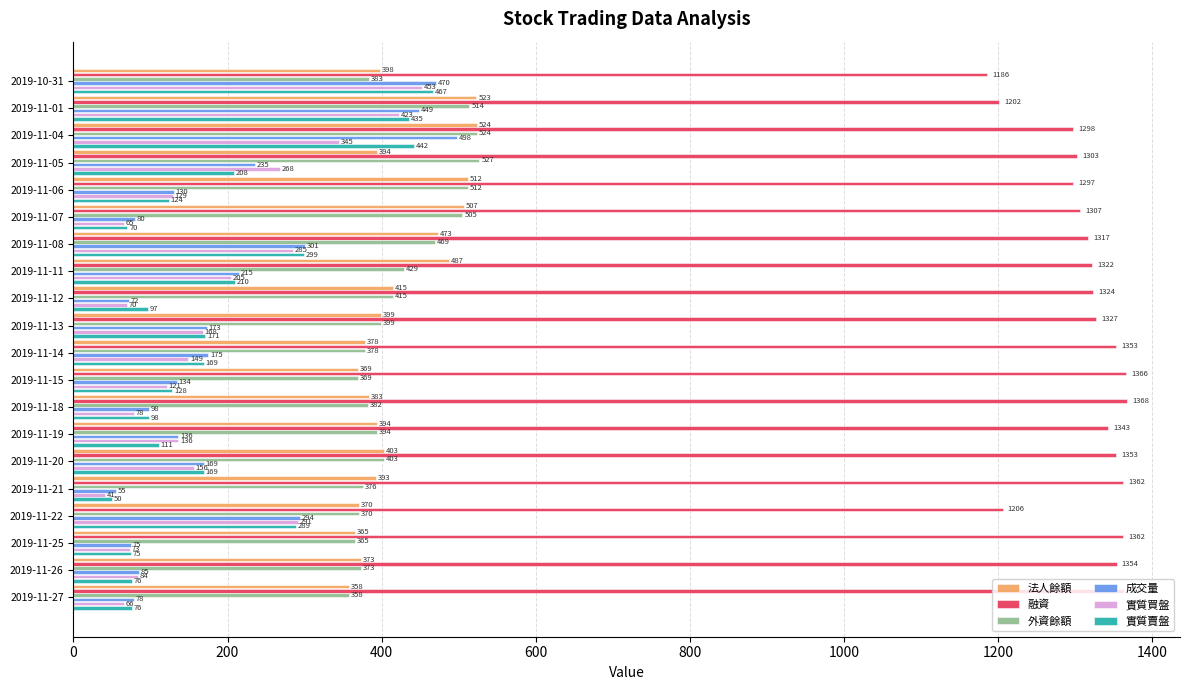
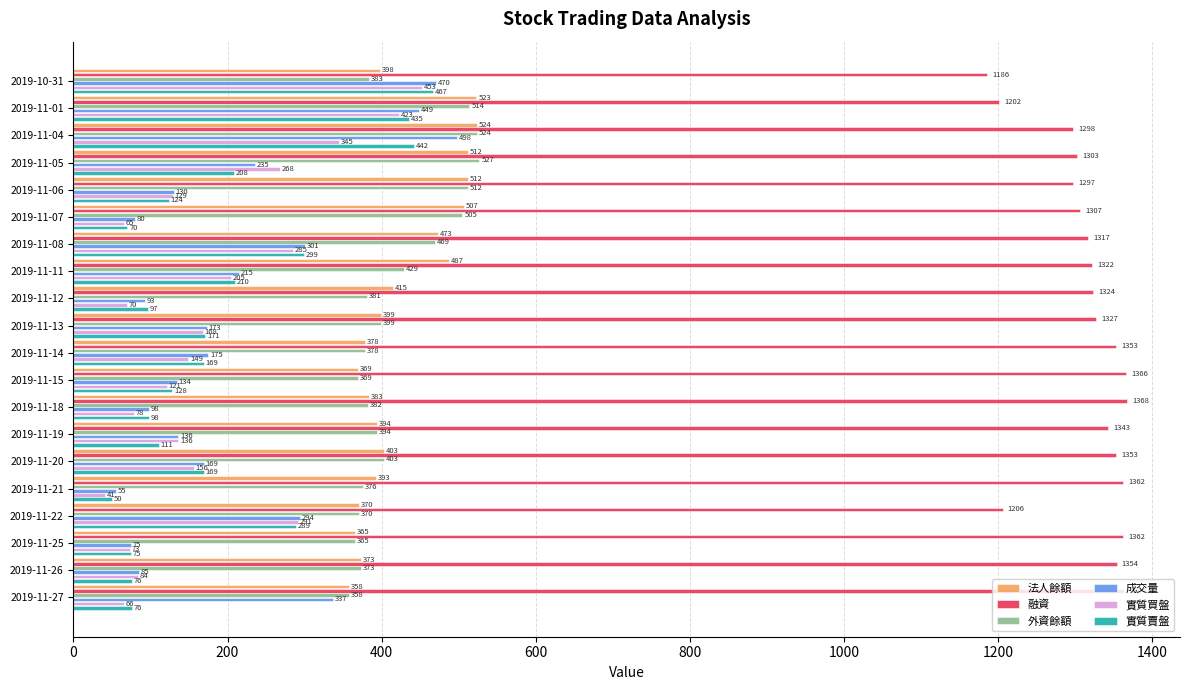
法人餘額, 2019-11-05: 394 -> 512
外資餘額, 2019-11-12: 415 -> 381
成交量, 2019-11-12: 72 -> 93
成交量, 2019-11-27: 78 -> 337
